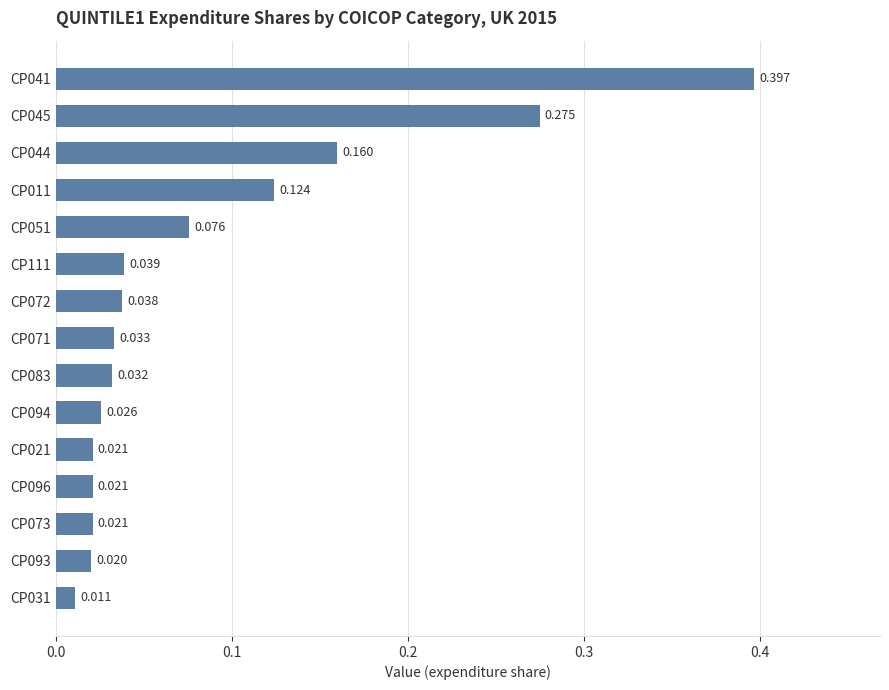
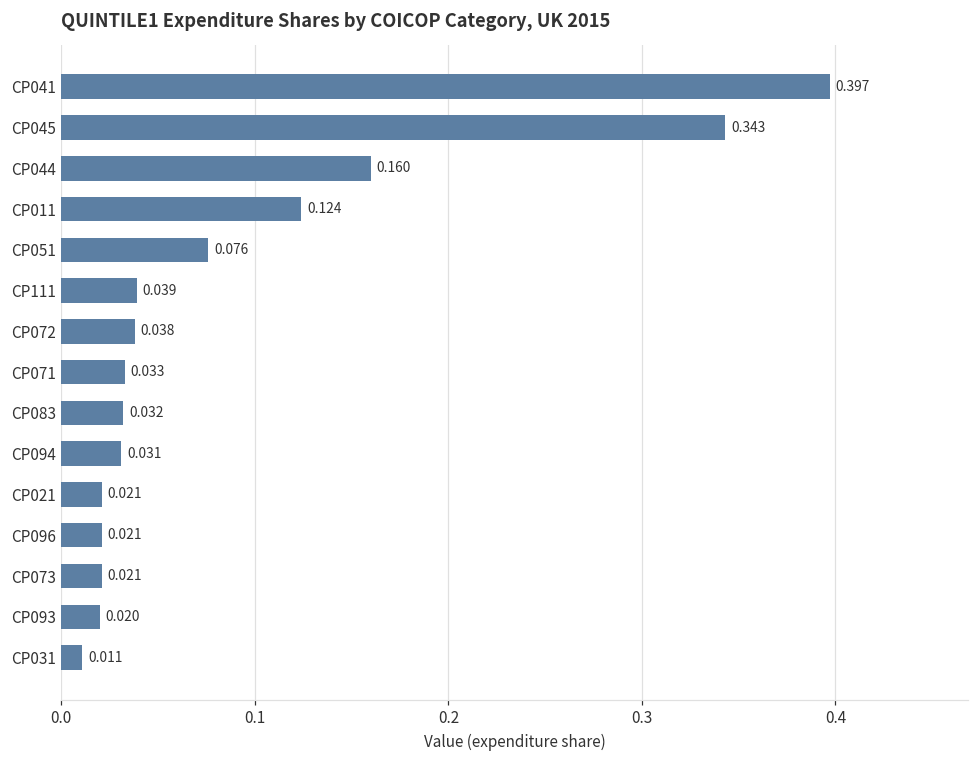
CP045: 0.275 -> 0.343
CP094: 0.026 -> 0.031
